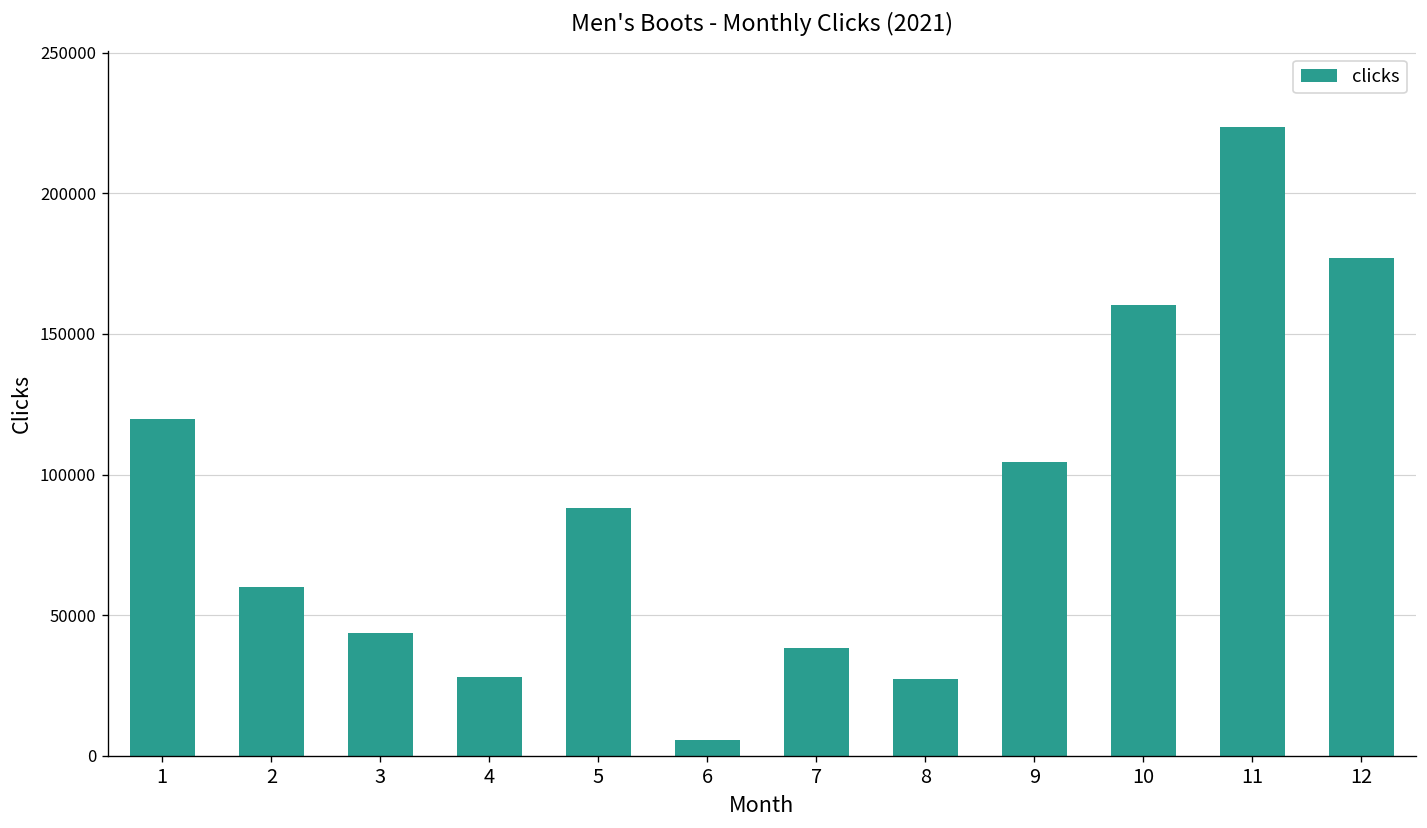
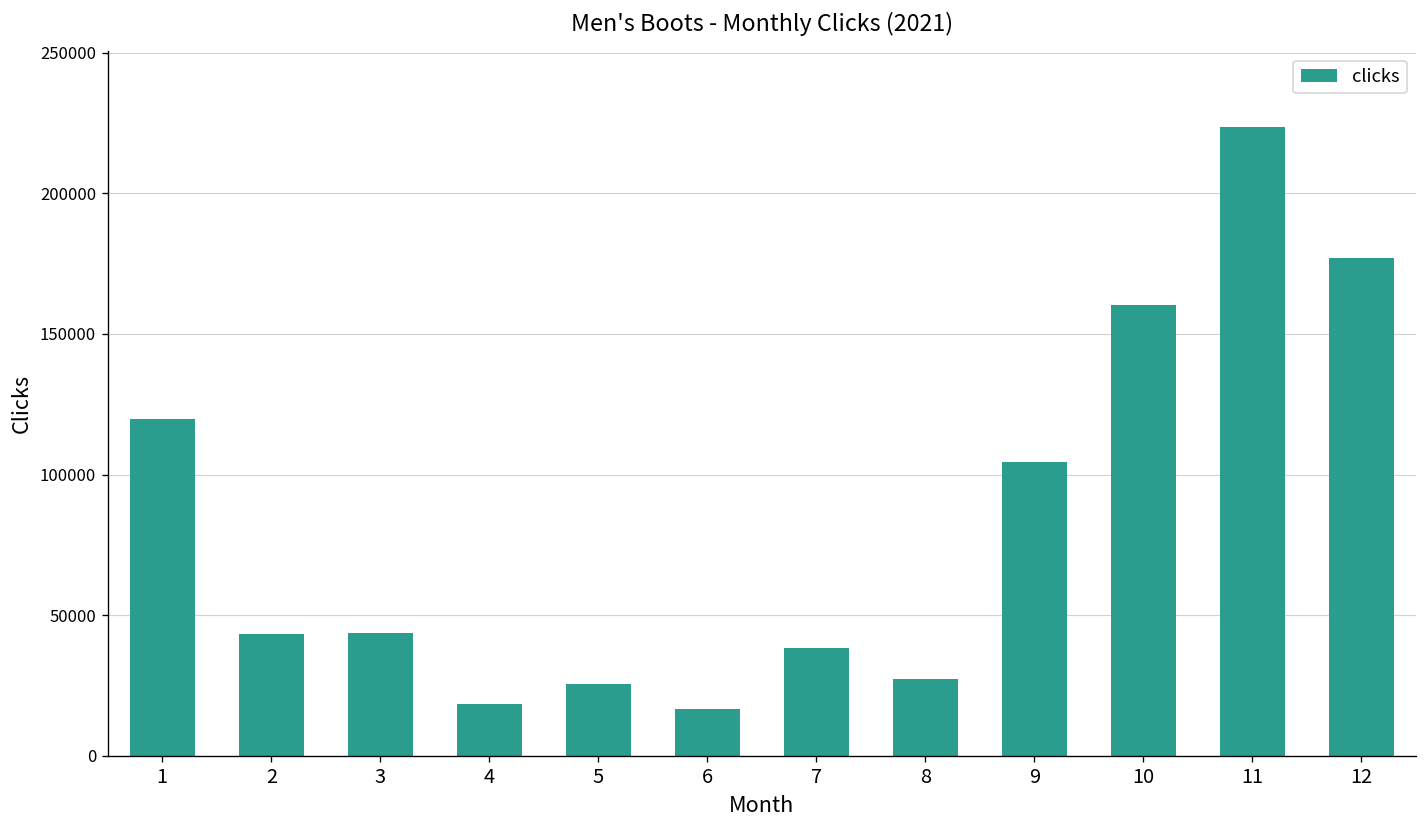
2: 60000 -> 43000
4: 28000 -> 18000
5: 88000 -> 25000
6: 6000 -> 17000
